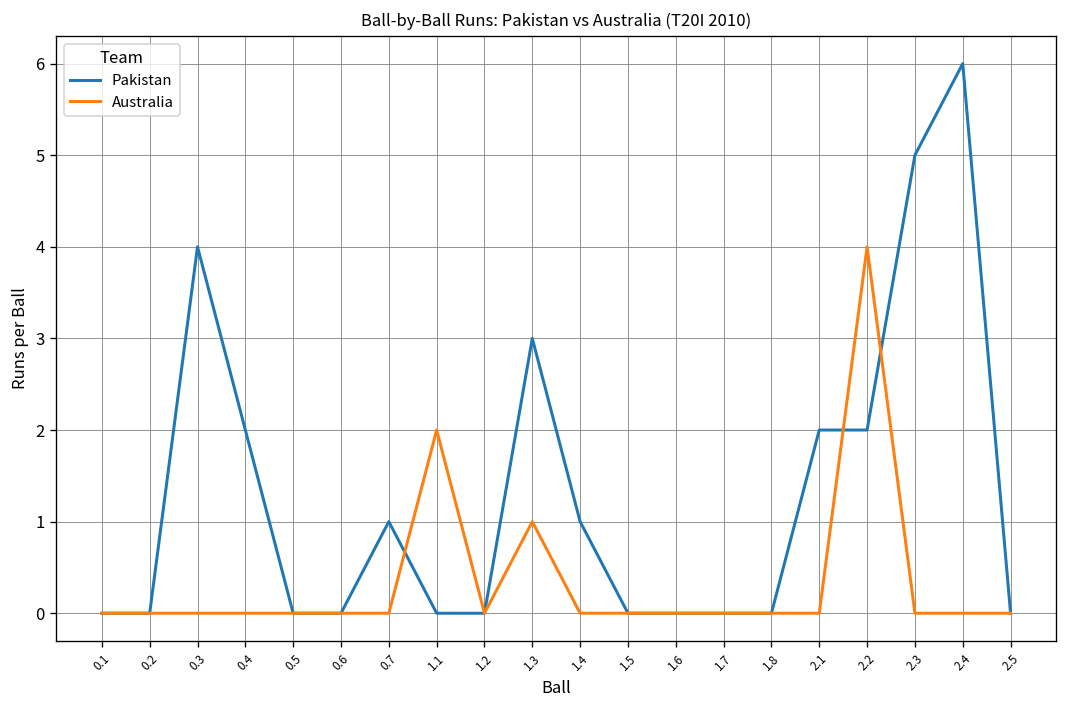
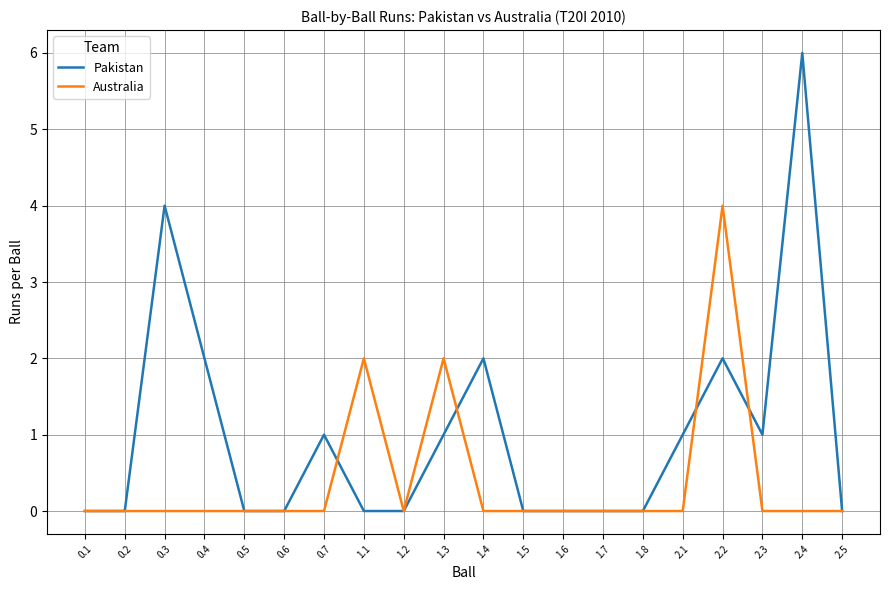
Pakistan, 1.3: 3 -> 1
Australia, 1.3: 1 -> 2
Pakistan, 1.4: 1 -> 2
Pakistan, 2.1: 2 -> 1
Pakistan, 2.3: 5 -> 1
